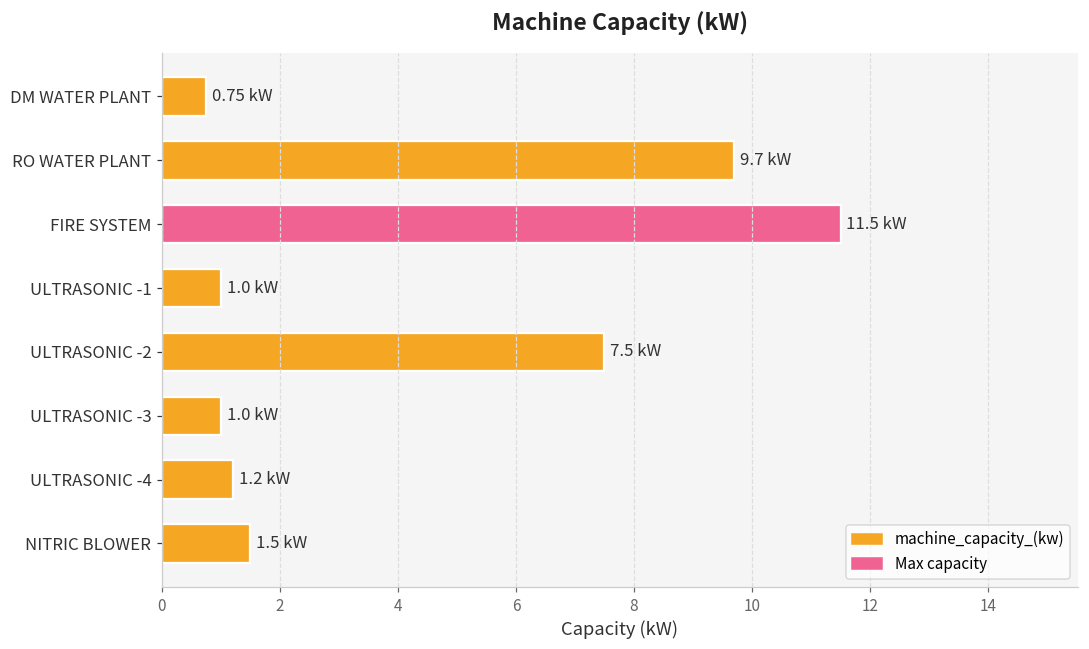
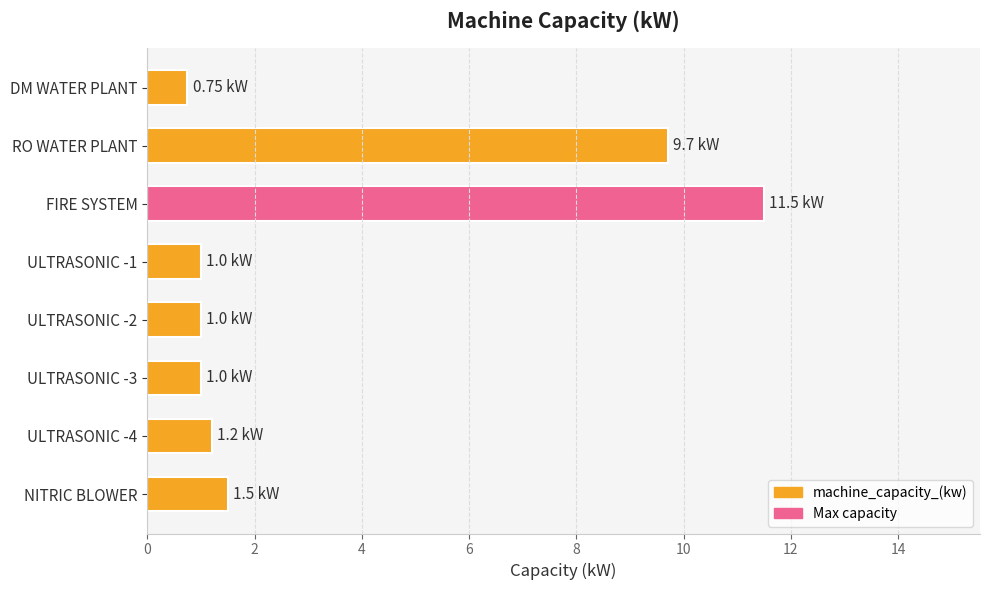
ULTRASONIC -2: 7.5 -> 1.0
